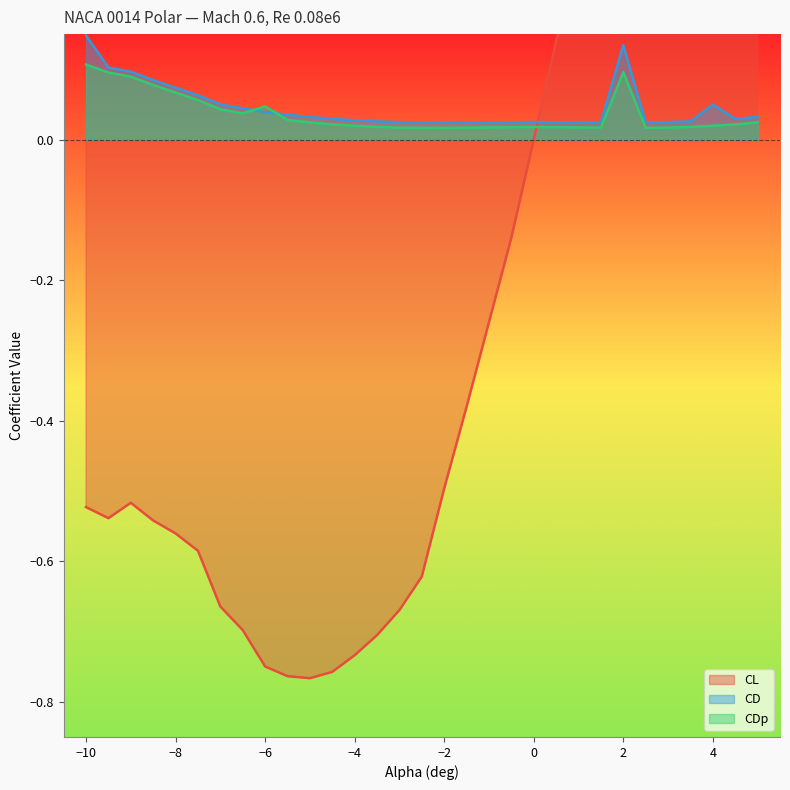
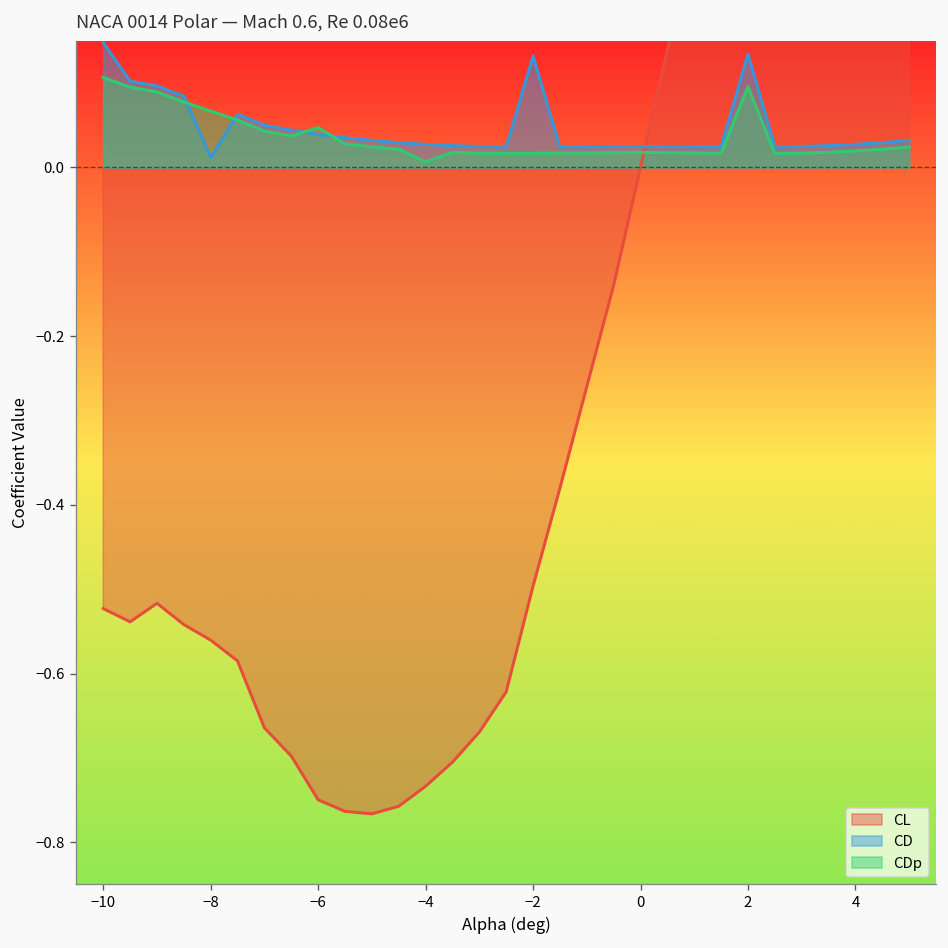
CD, −8: 0.07 -> 0.01
CDp, −4: 0.02 -> 0.01
CD, −2: 0.02 -> 0.13
CD, 4: 0.05 -> 0.03
